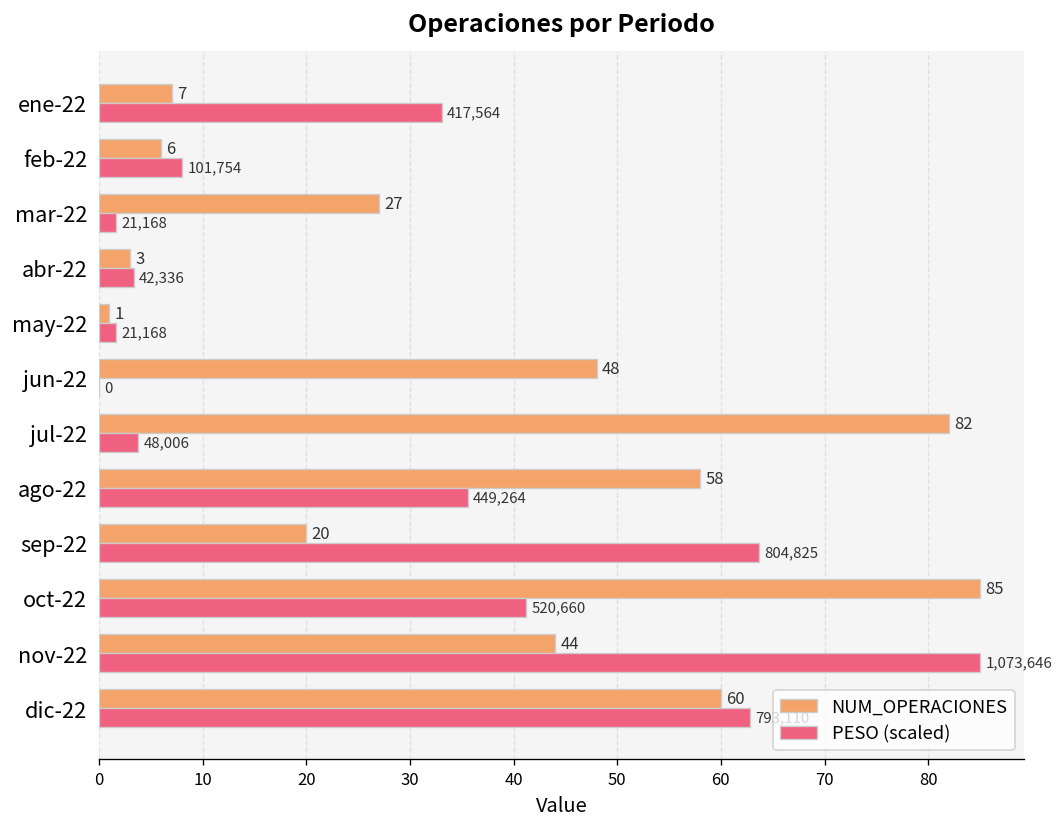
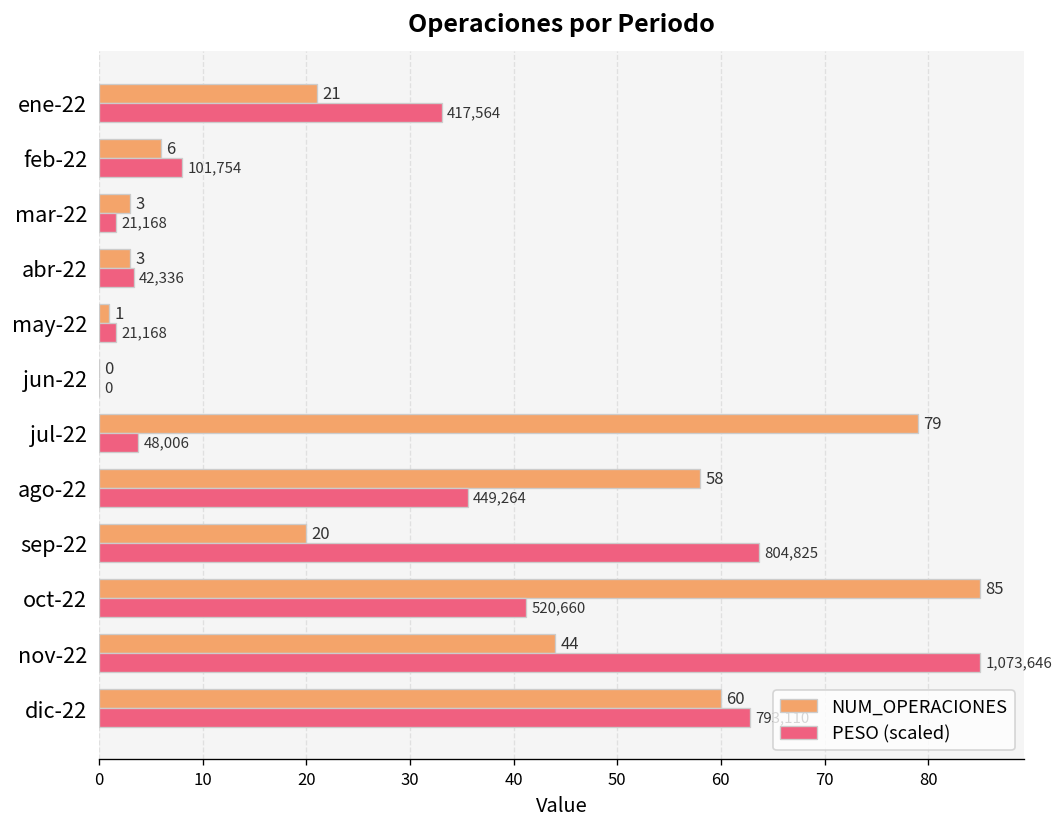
NUM_OPERACIONES, ene-22: 7 -> 21
NUM_OPERACIONES, mar-22: 27 -> 3
NUM_OPERACIONES, jun-22: 48 -> 0
NUM_OPERACIONES, jul-22: 82 -> 79
